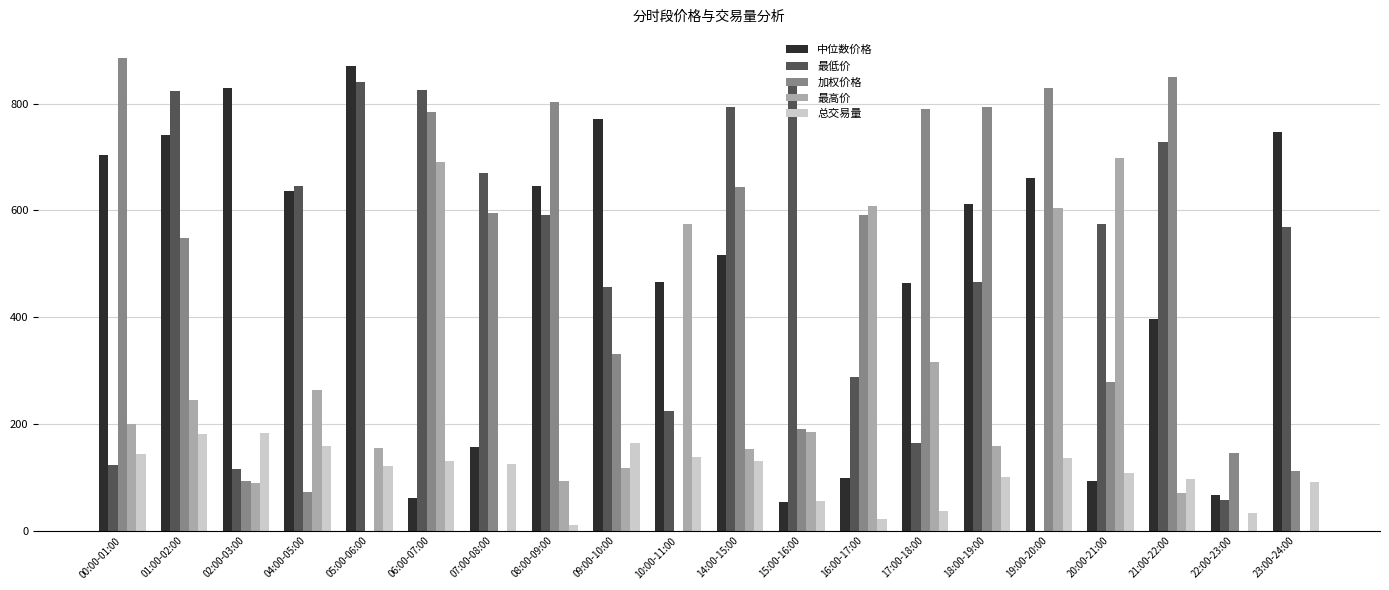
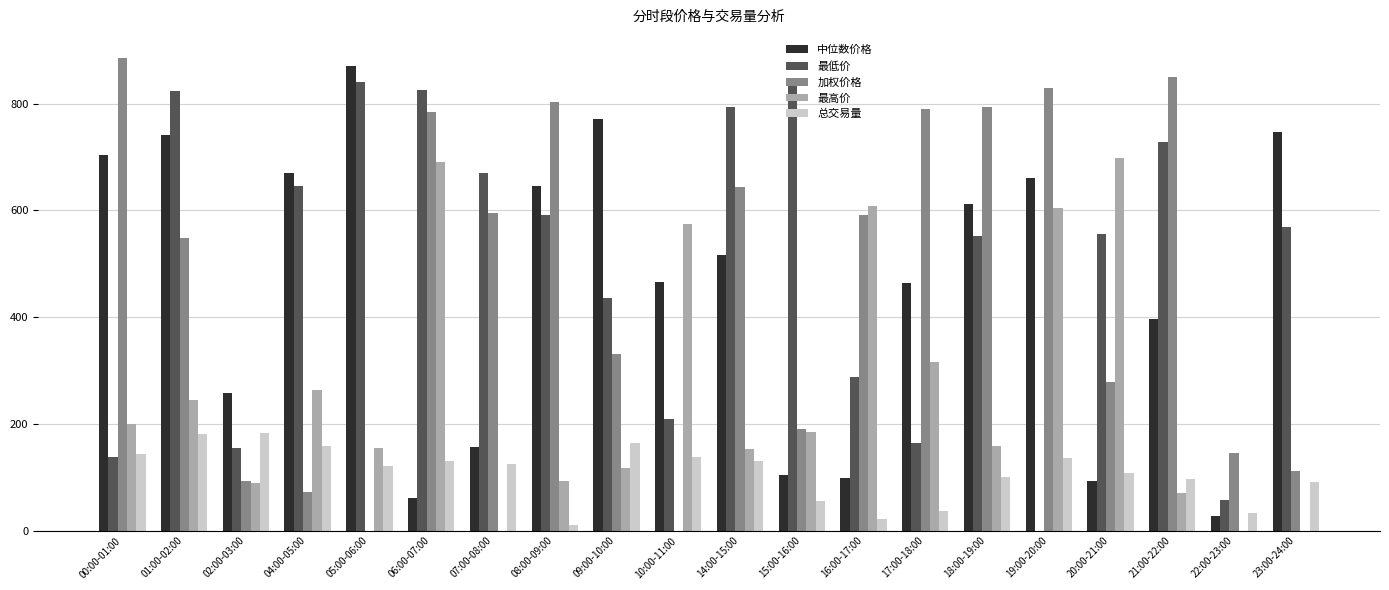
最低价, 00:00-01:00: 120 -> 140
中位数价格, 02:00-03:00: 830 -> 260
最低价, 02:00-03:00: 110 -> 150
中位数价格, 04:00-05:00: 640 -> 670
最低价, 09:00-10:00: 460 -> 440
最低价, 10:00-11:00: 220 -> 210
中位数价格, 15:00-16:00: 50 -> 100
最低价, 18:00-19:00: 460 -> 550
最低价, 20:00-21:00: 570 -> 560
中位数价格, 22:00-23:00: 70 -> 30
